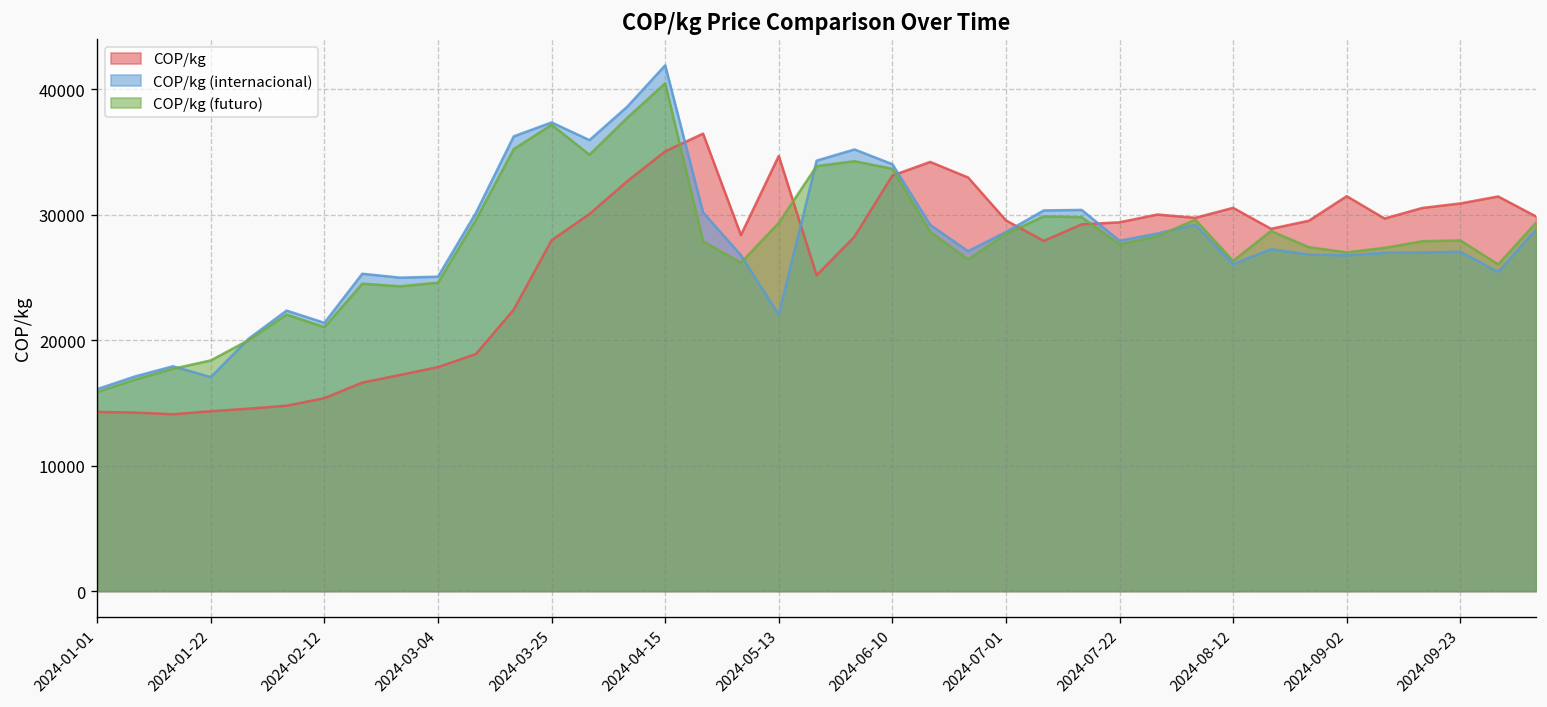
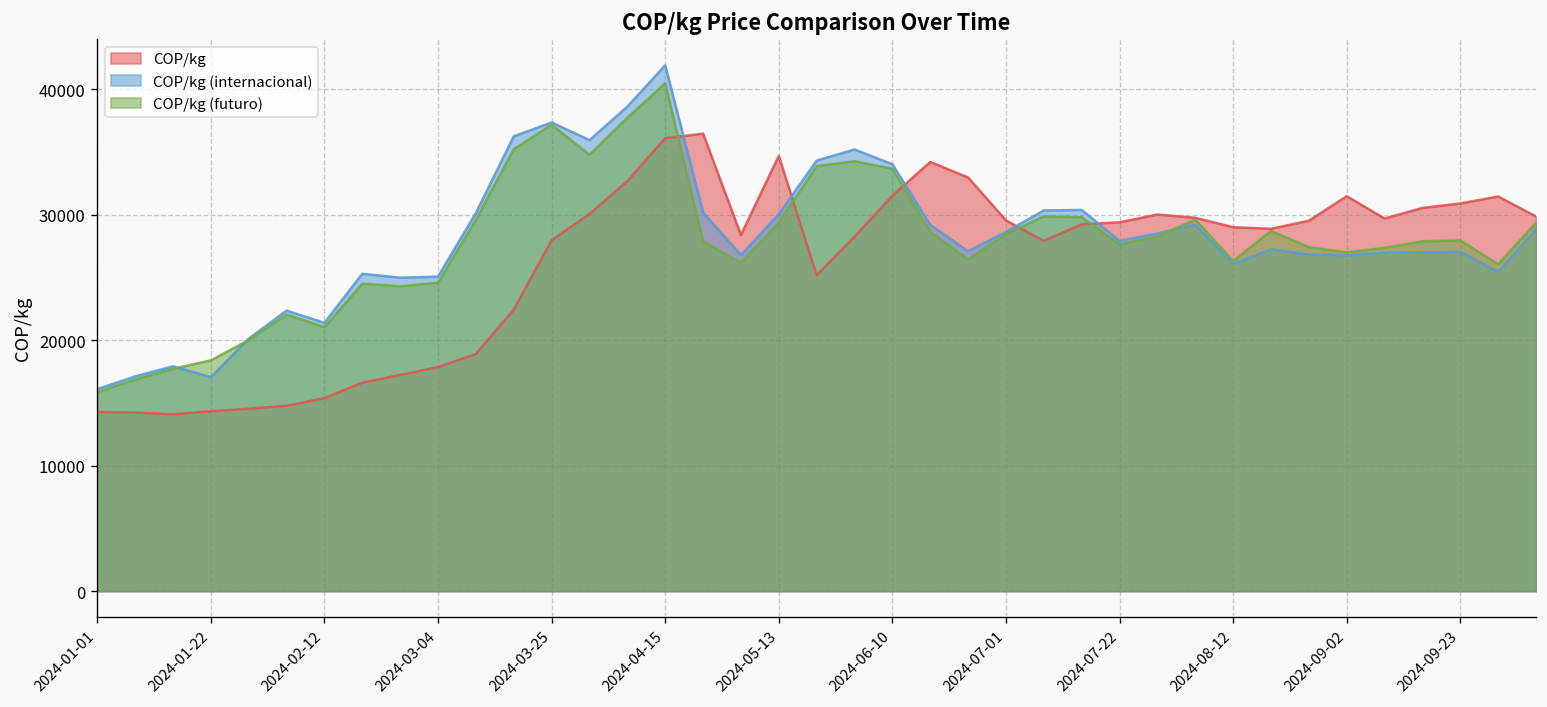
COP/kg, 2024-04-15: 35000 -> 36100
COP/kg (internacional), 2024-05-13: 22000 -> 30000
COP/kg, 2024-06-10: 33100 -> 31500
COP/kg, 2024-08-12: 30500 -> 29000
